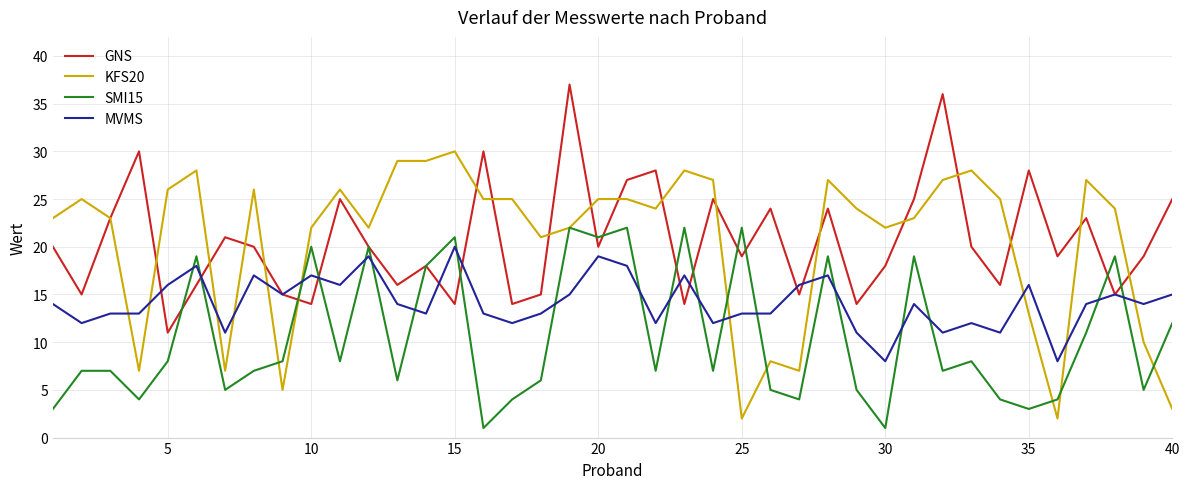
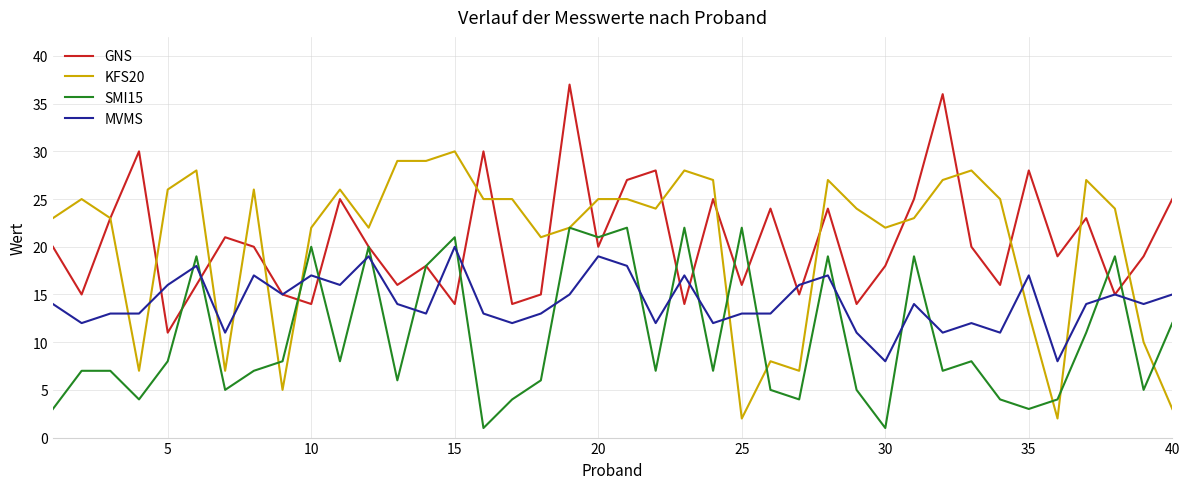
GNS, 25: 19 -> 16
MVMS, 35: 16 -> 17
